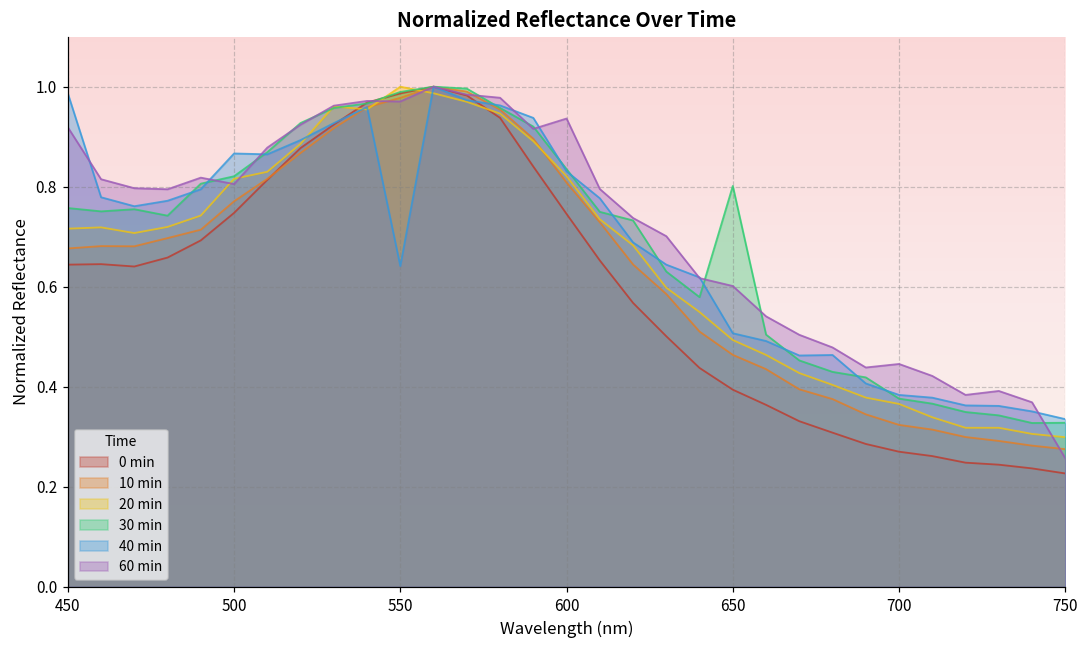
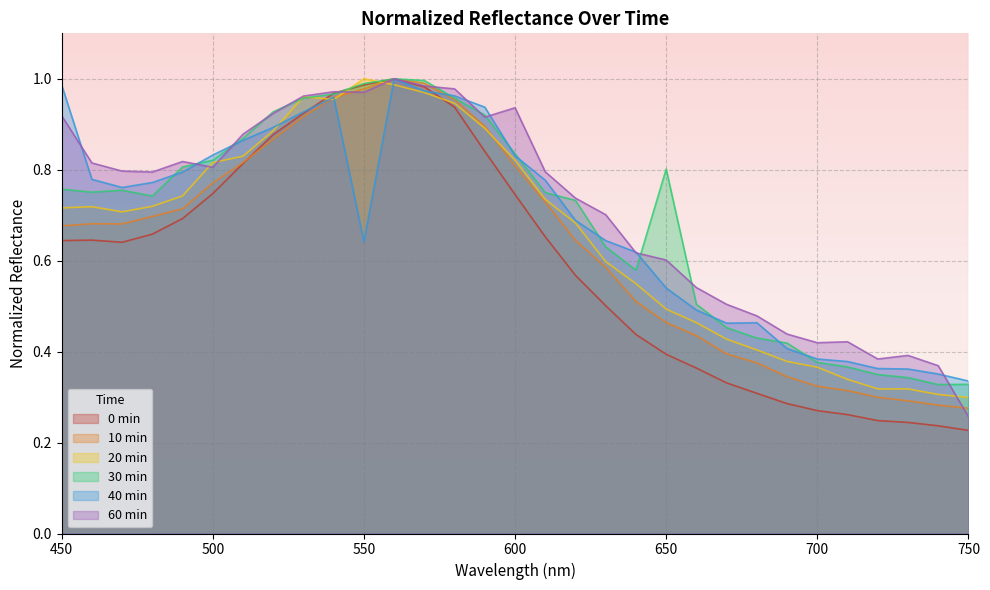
40 min, 500: 0.87 -> 0.83
40 min, 650: 0.51 -> 0.54
60 min, 700: 0.45 -> 0.42
